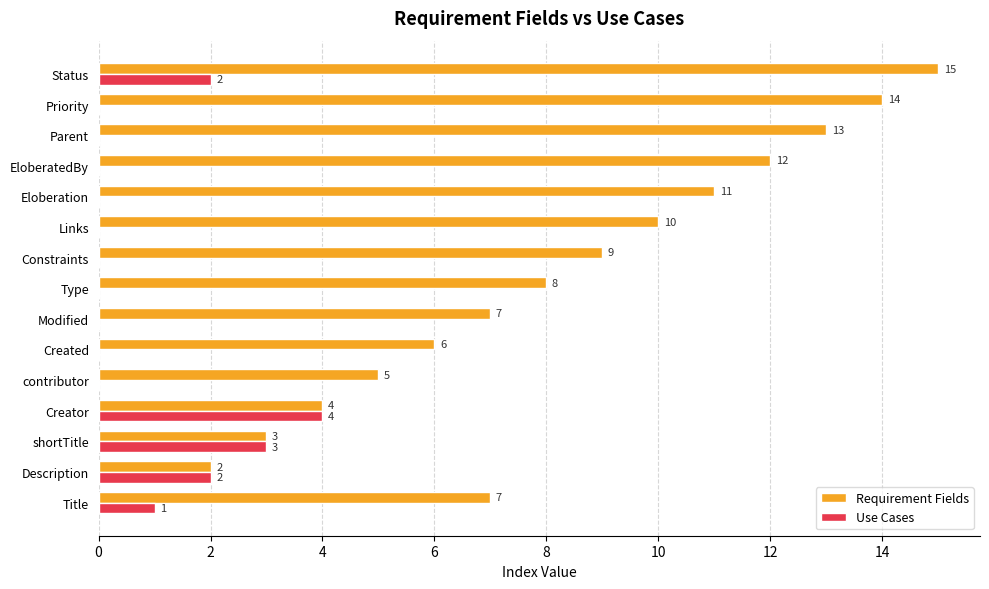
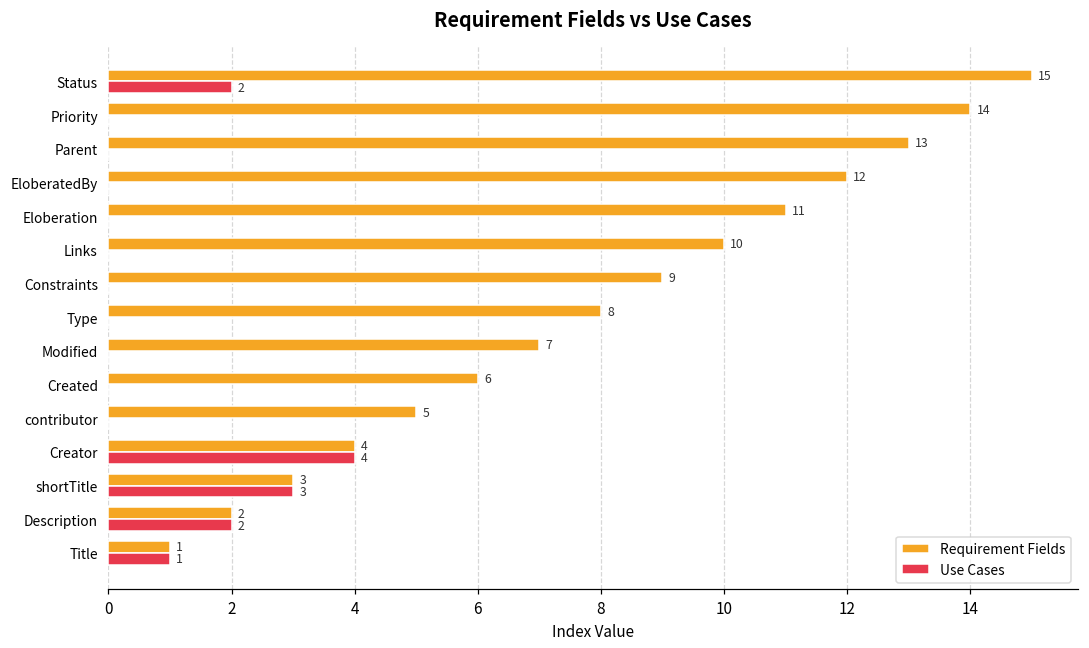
Requirement Fields, Title: 7 -> 1
